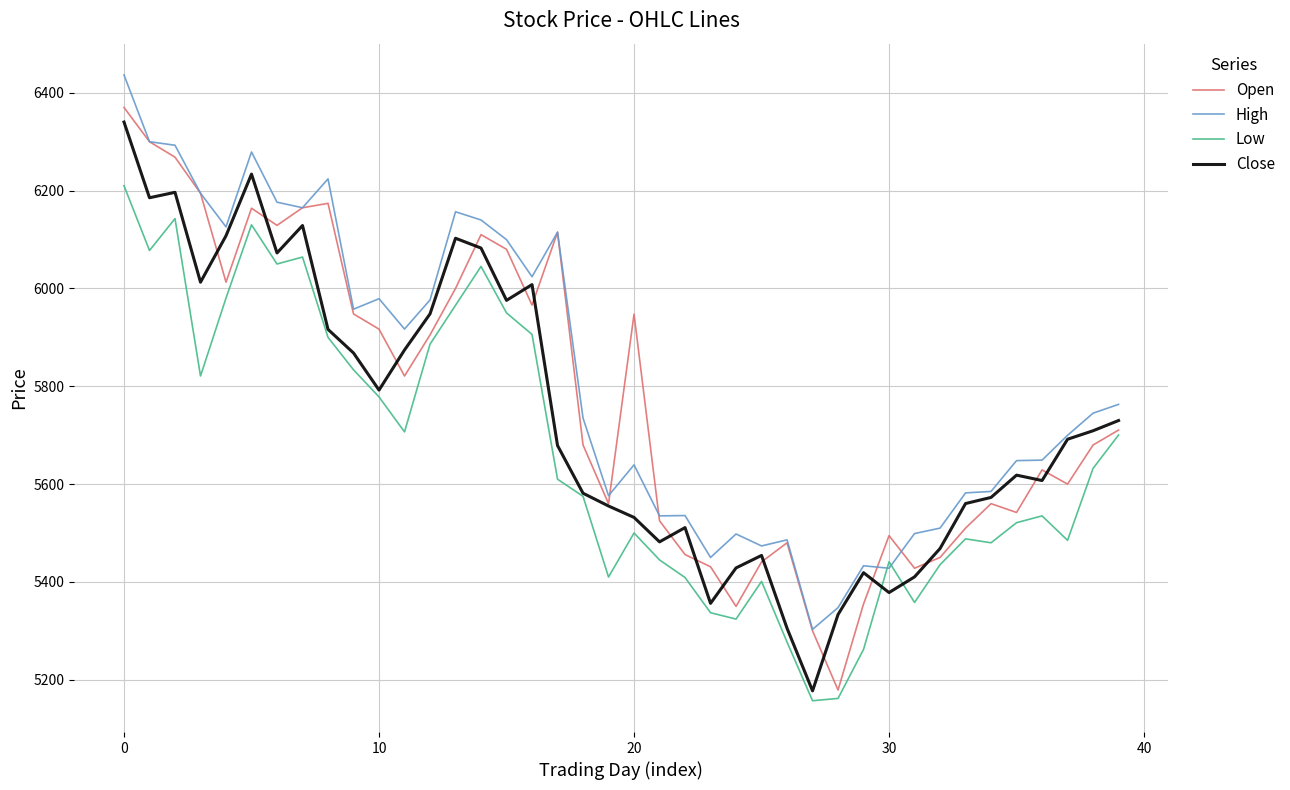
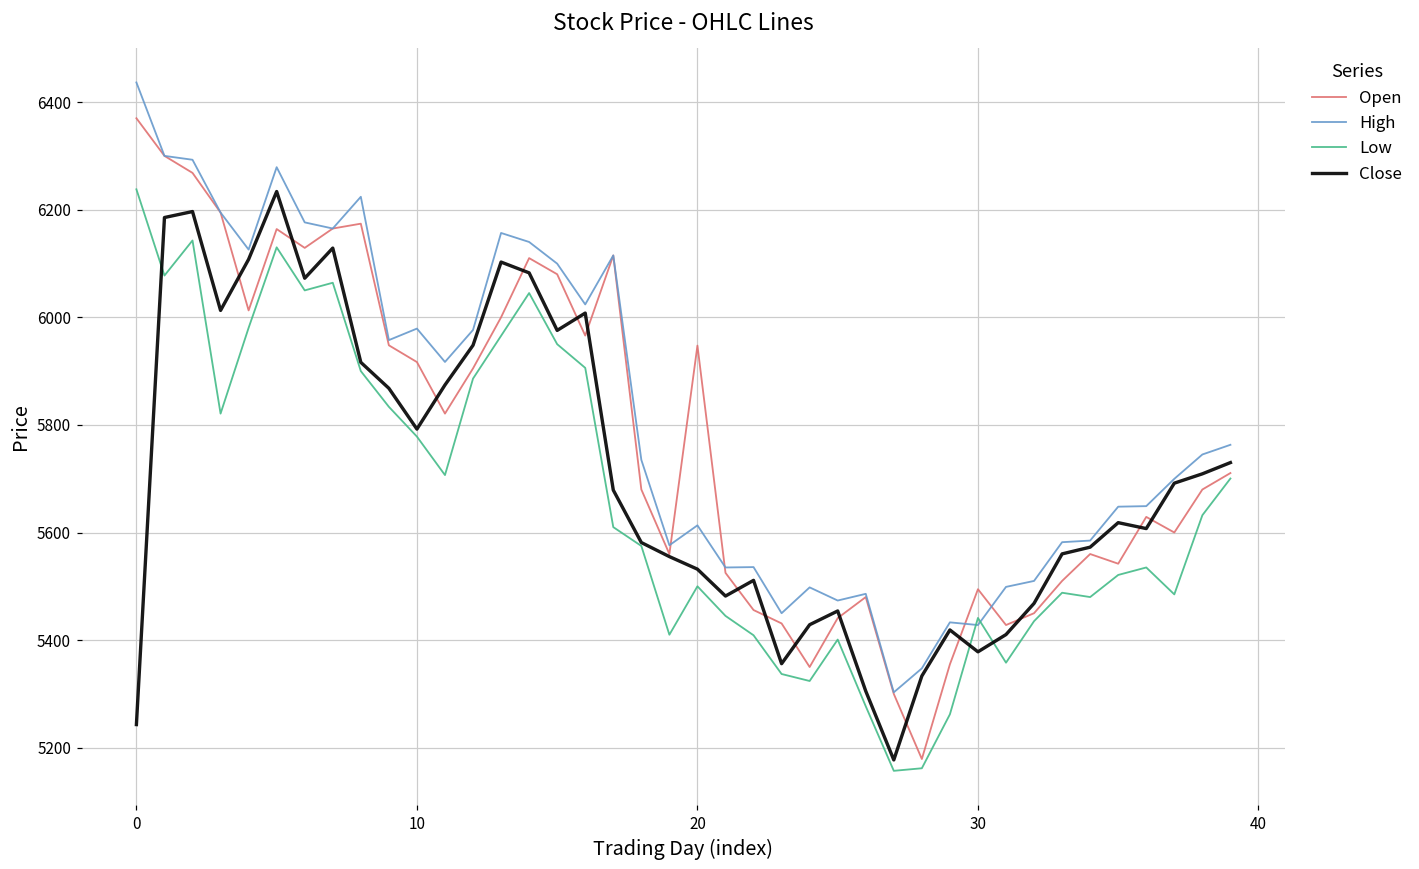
Low, 0: 6210 -> 6240
Close, 0: 6340 -> 5240
High, 20: 5640 -> 5610
